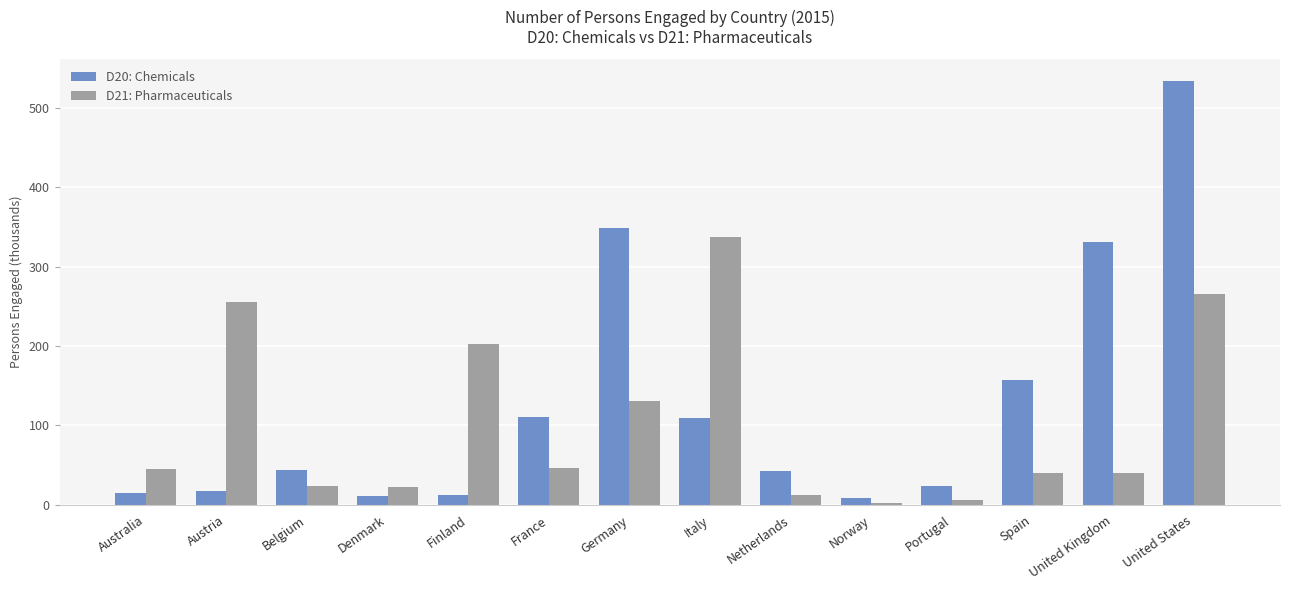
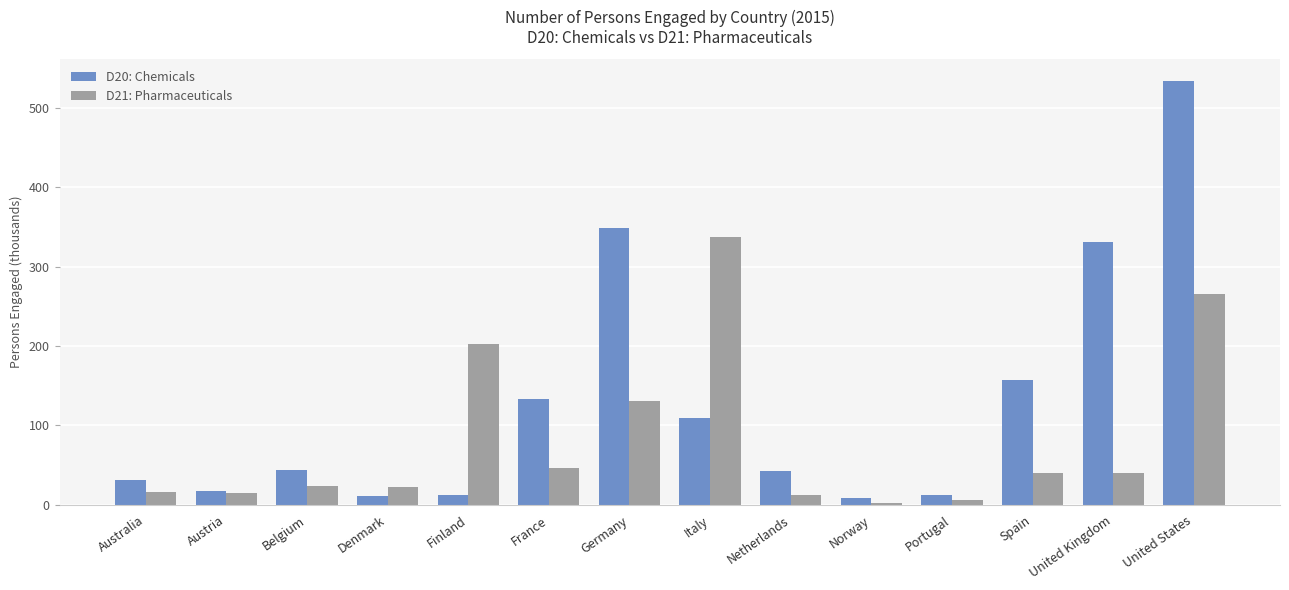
D20: Chemicals, Australia: 20 -> 30
D21: Pharmaceuticals, Australia: 40 -> 20
D21: Pharmaceuticals, Austria: 260 -> 20
D20: Chemicals, France: 110 -> 130
D20: Chemicals, Portugal: 20 -> 10
